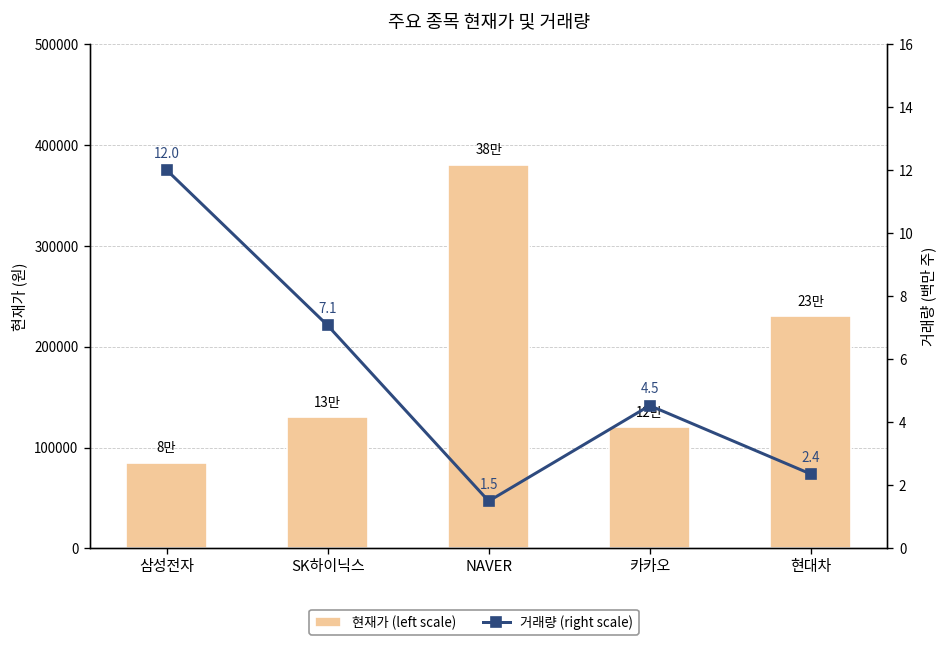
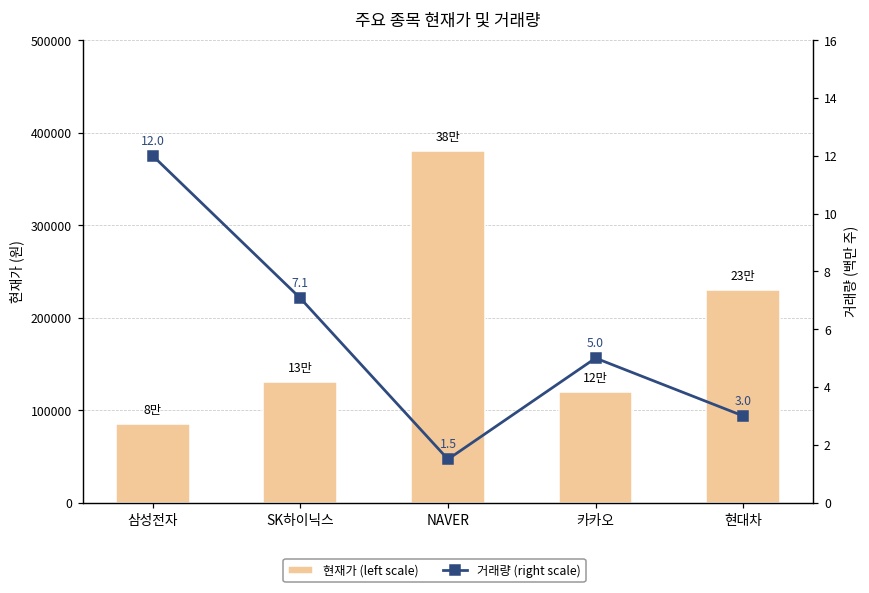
거래량 (right scale), 카카오: 4.5 -> 5.0
거래량 (right scale), 현대차: 2.4 -> 3.0
